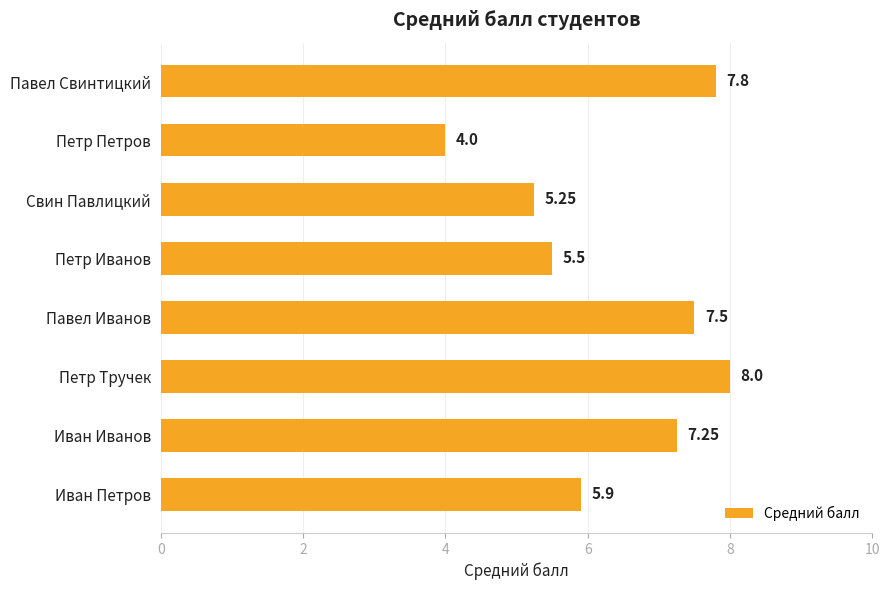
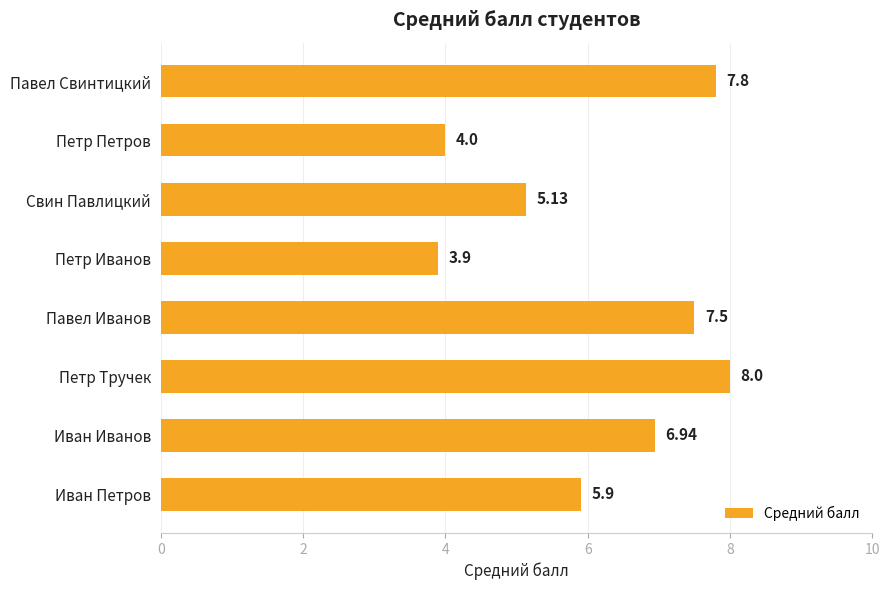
Свин Павлицкий: 5.25 -> 5.13
Петр Иванов: 5.5 -> 3.9
Иван Иванов: 7.25 -> 6.94
